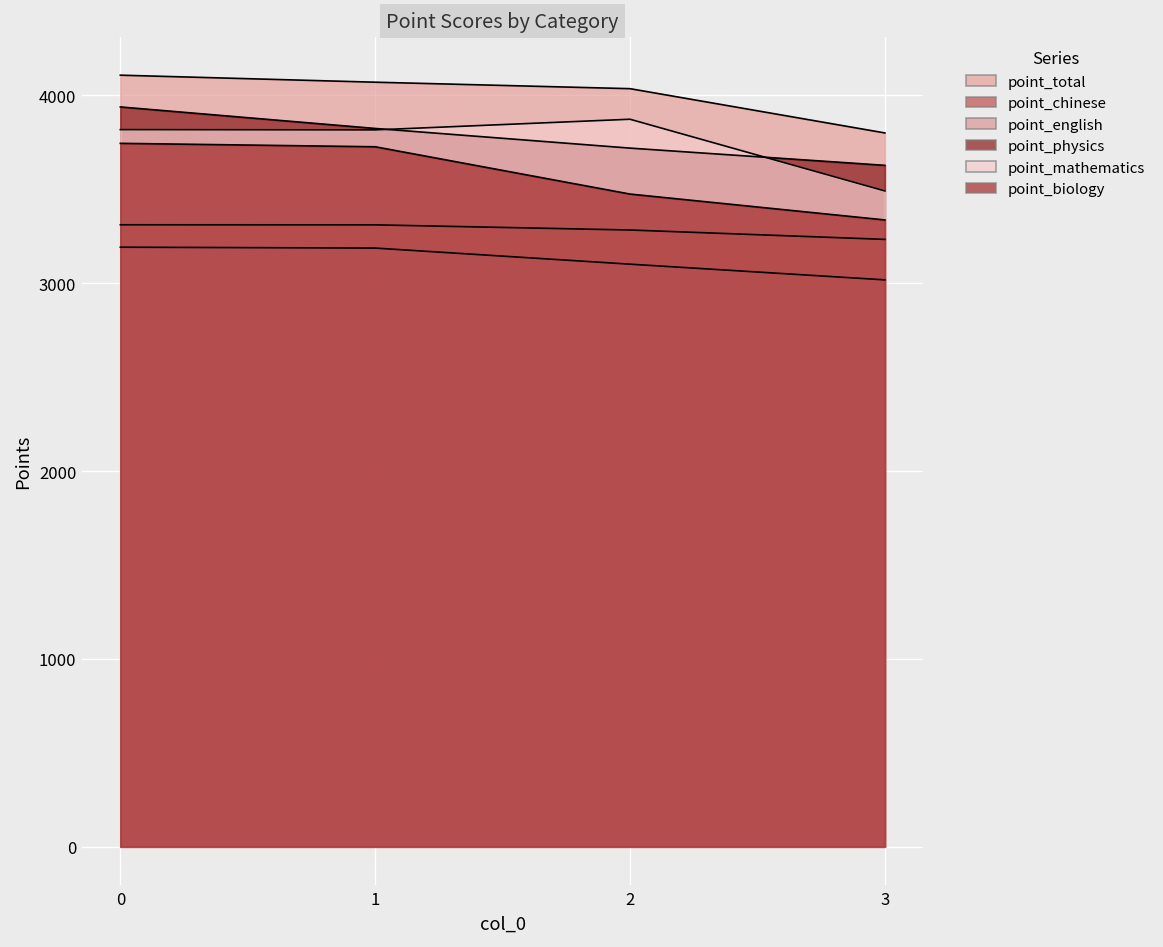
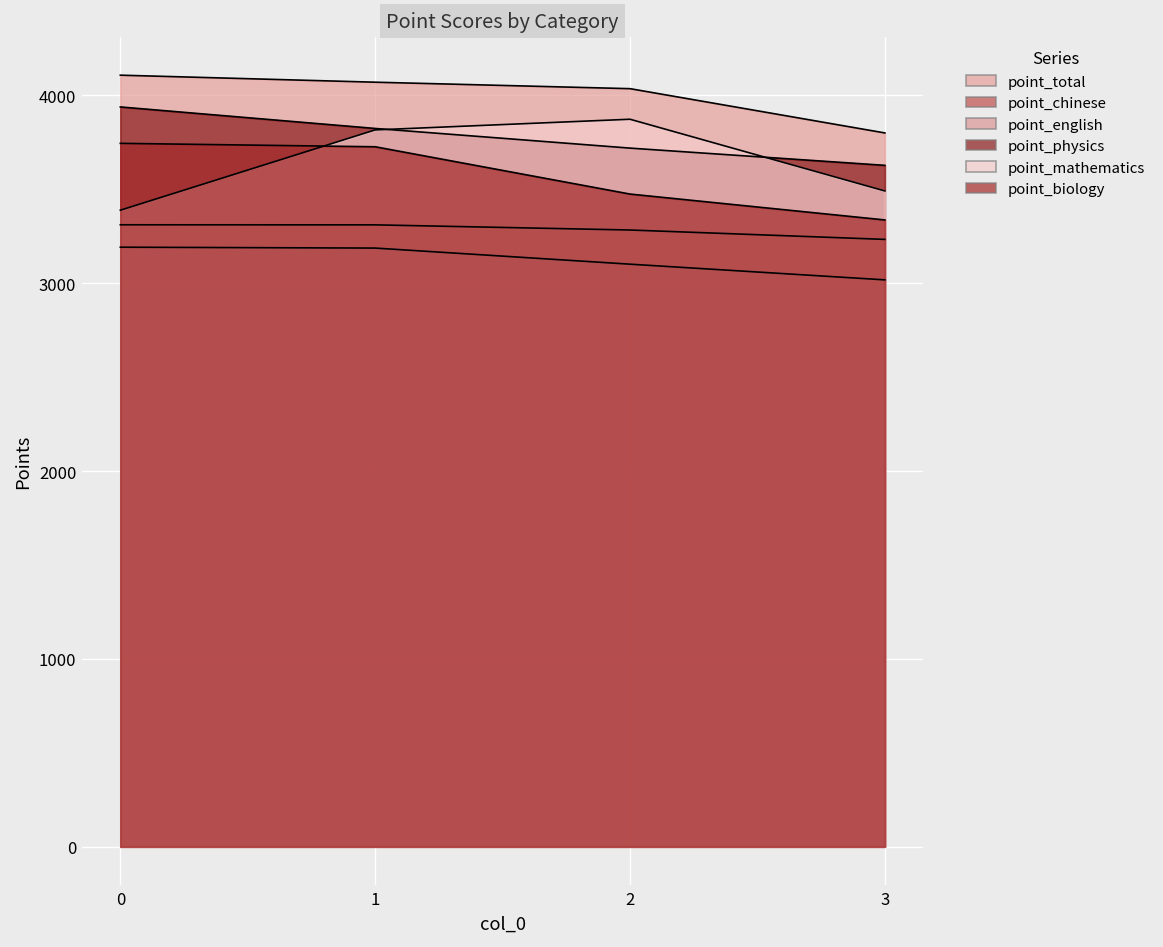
point_mathematics, 0: 3820 -> 3390
